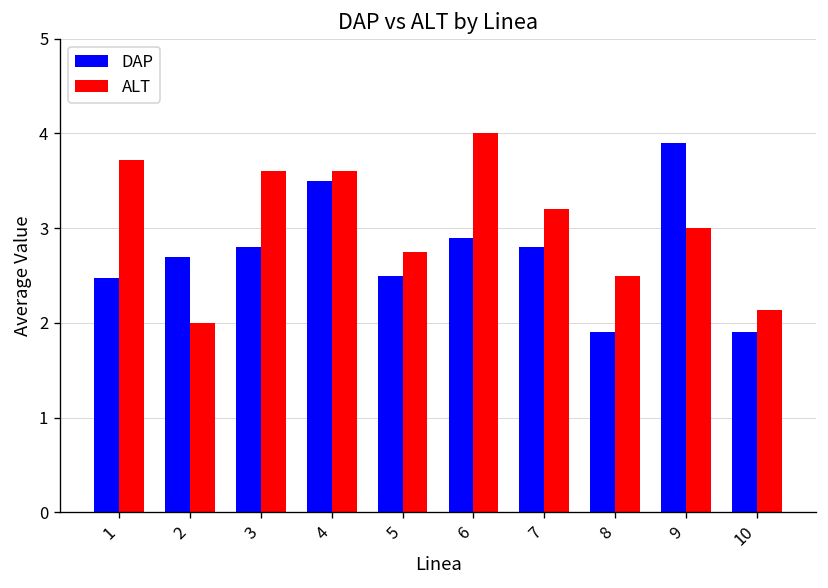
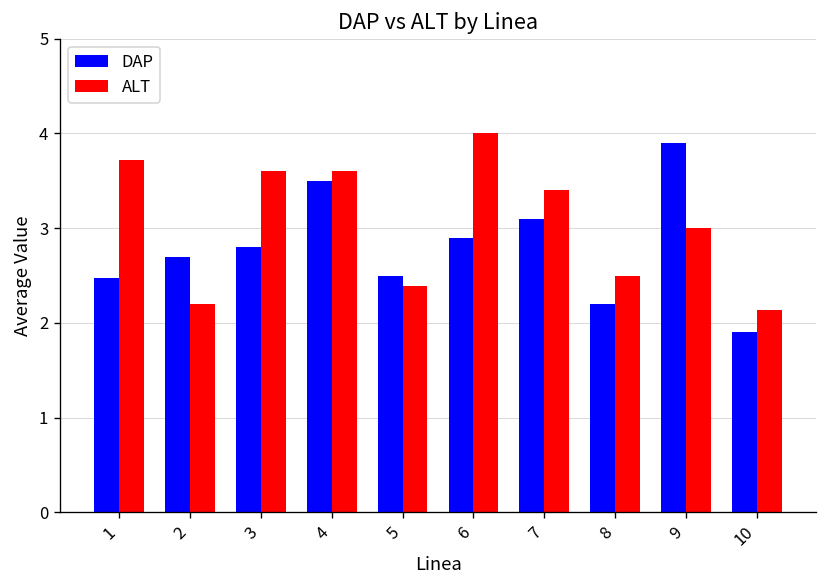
ALT, 2: 2.0 -> 2.2
ALT, 5: 2.8 -> 2.4
DAP, 7: 2.8 -> 3.1
ALT, 7: 3.2 -> 3.4
DAP, 8: 1.9 -> 2.2
